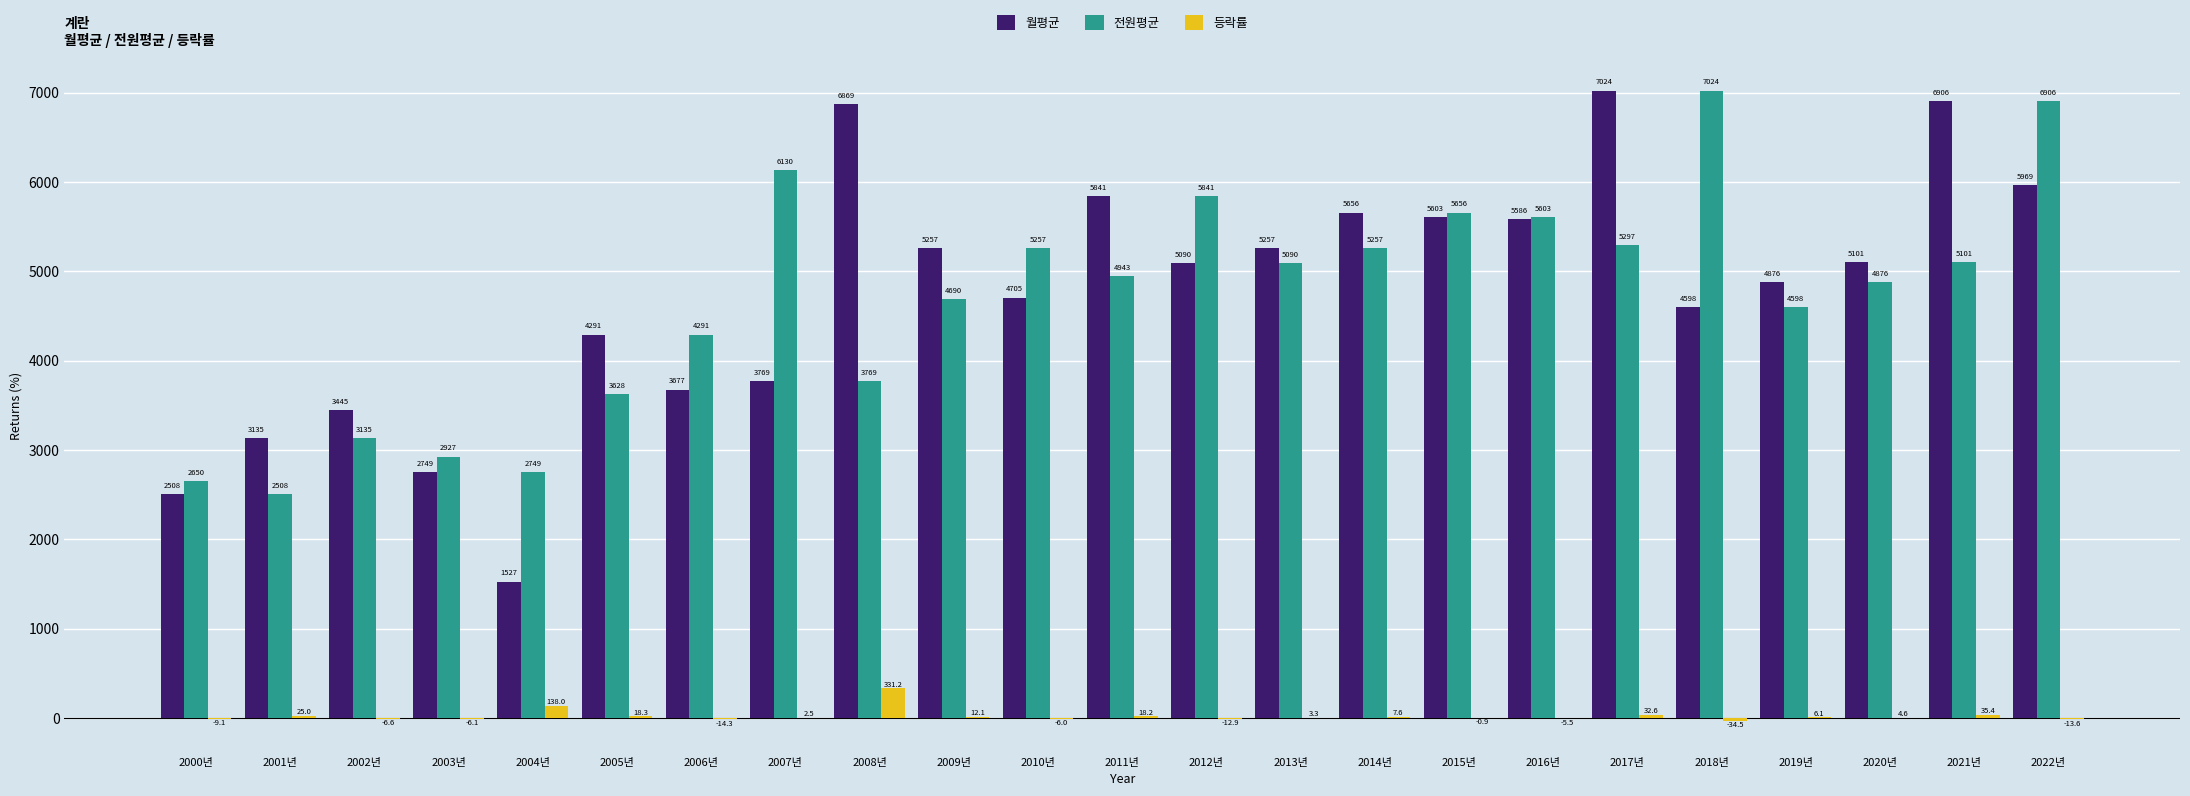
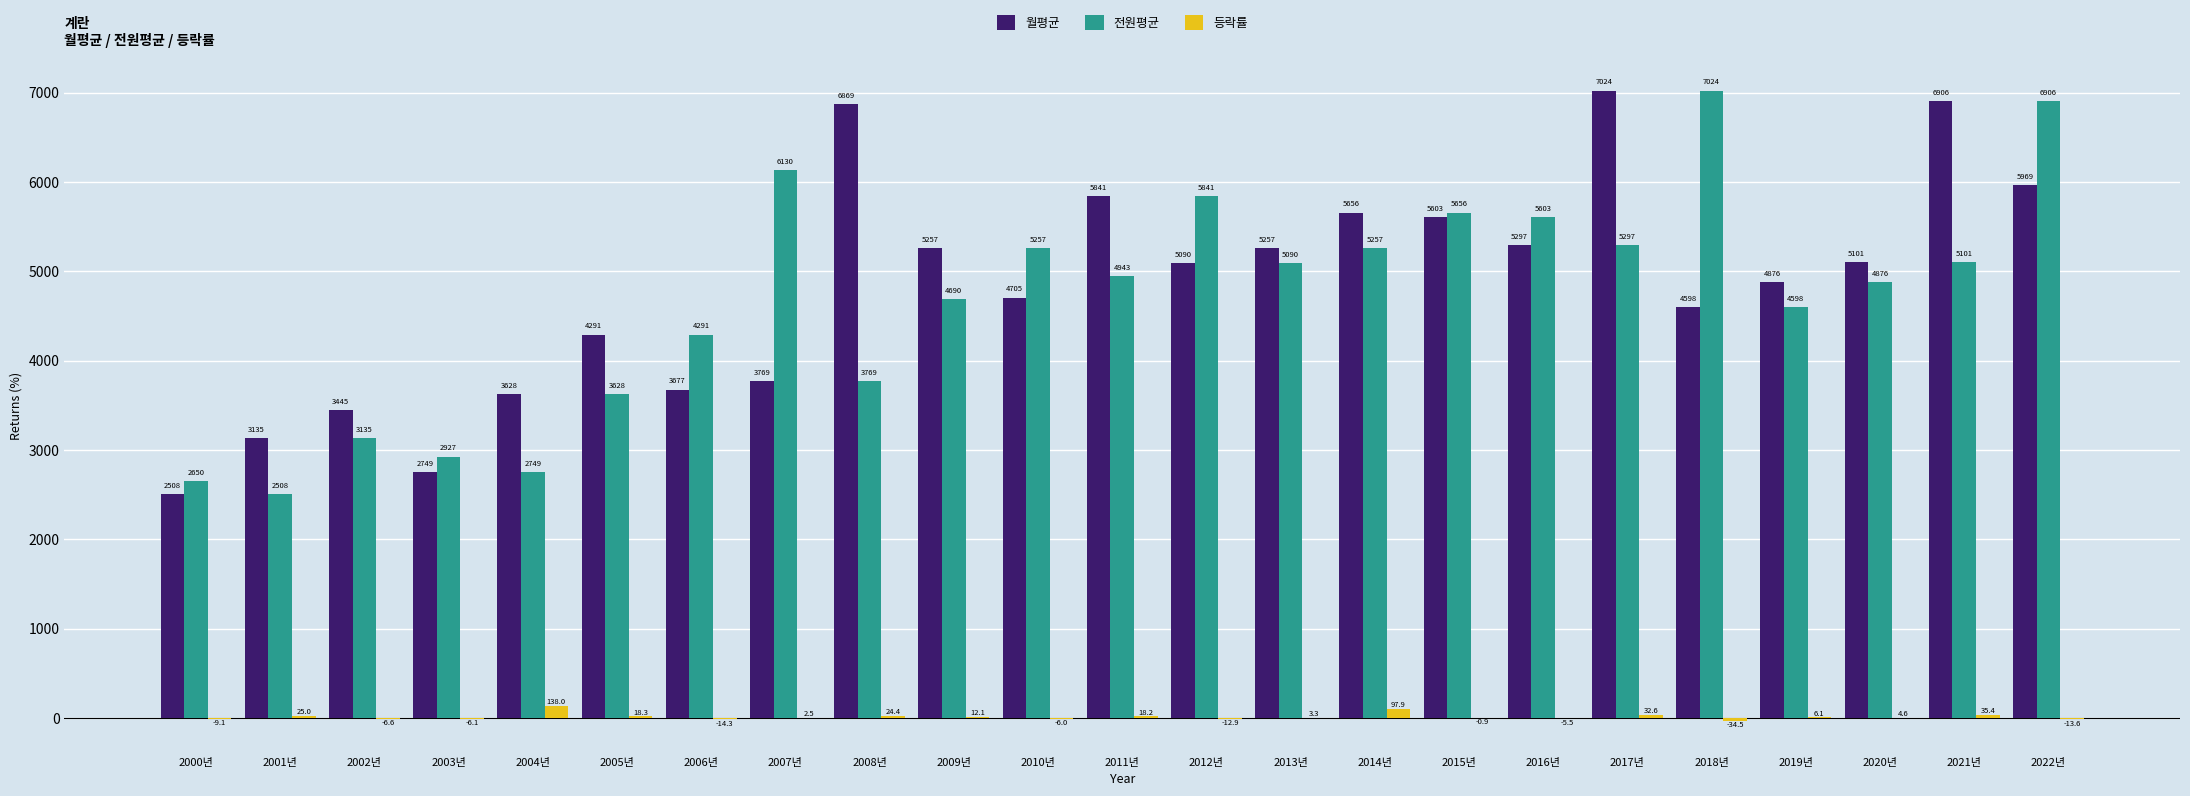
월평균, 2004년: 1527 -> 3628
등락률, 2008년: 331.2 -> 24.4
등락률, 2014년: 7.6 -> 97.9
월평균, 2016년: 5586 -> 5297
